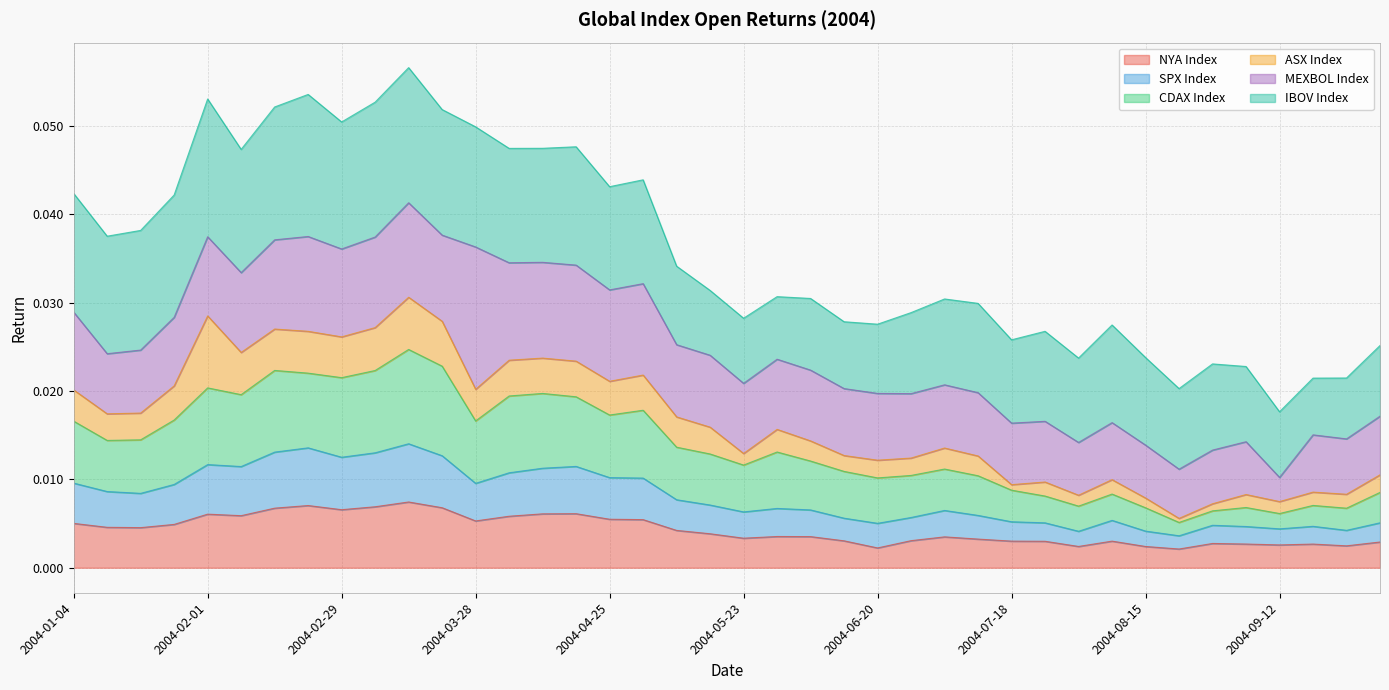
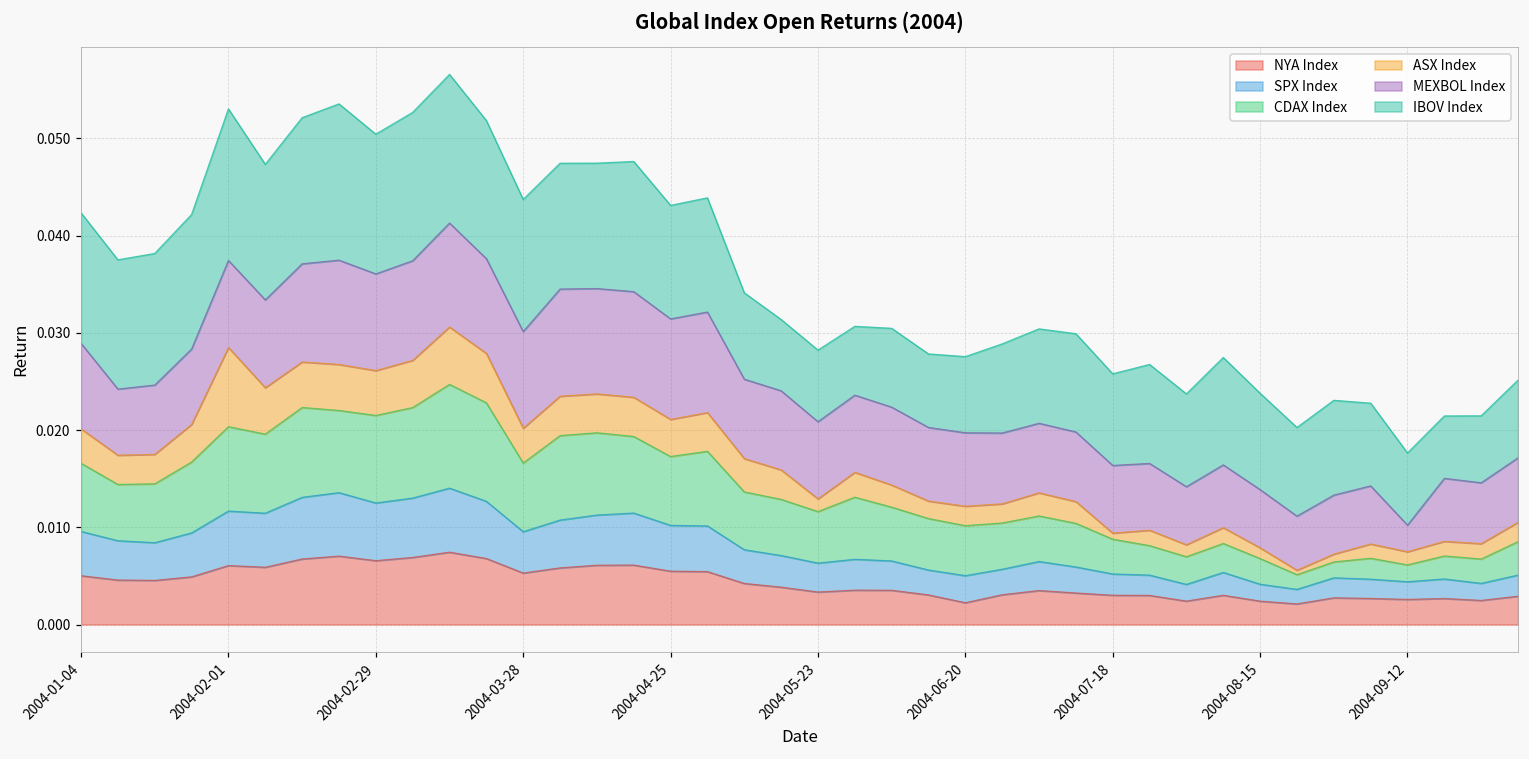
MEXBOL Index, 2004-03-28: 0.016 -> 0.010
